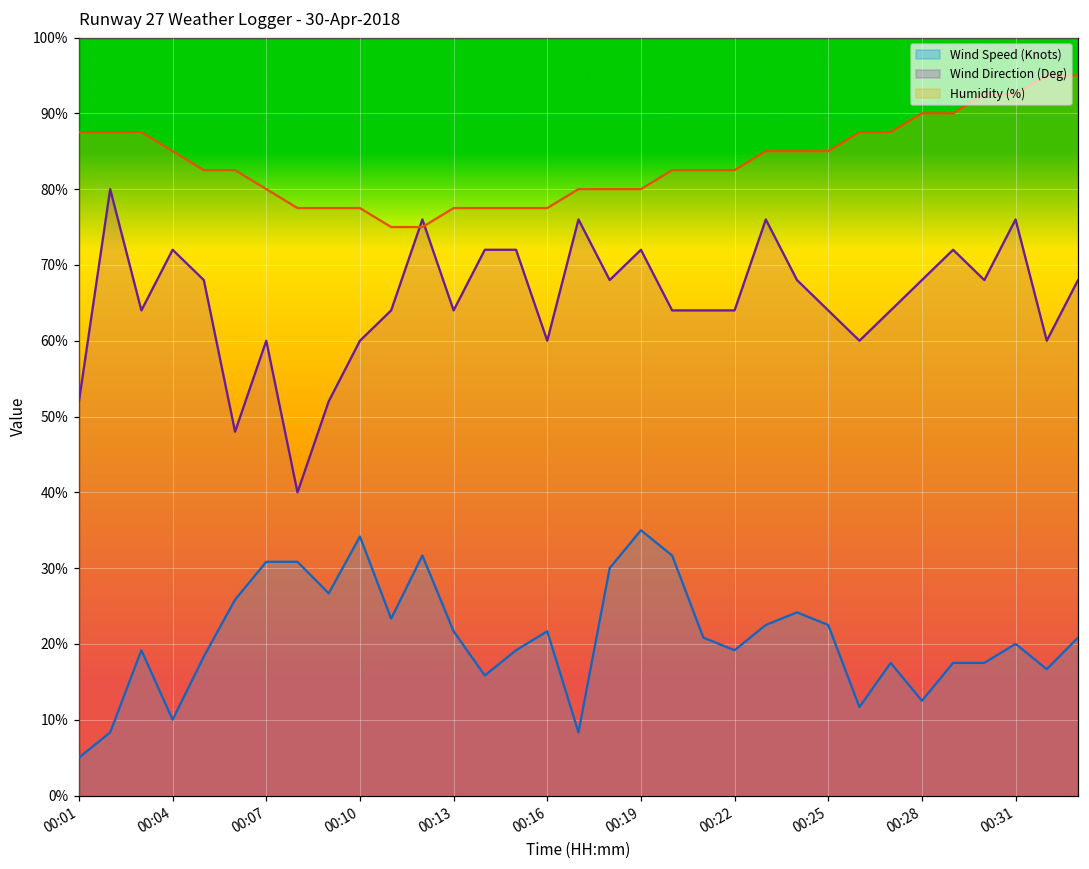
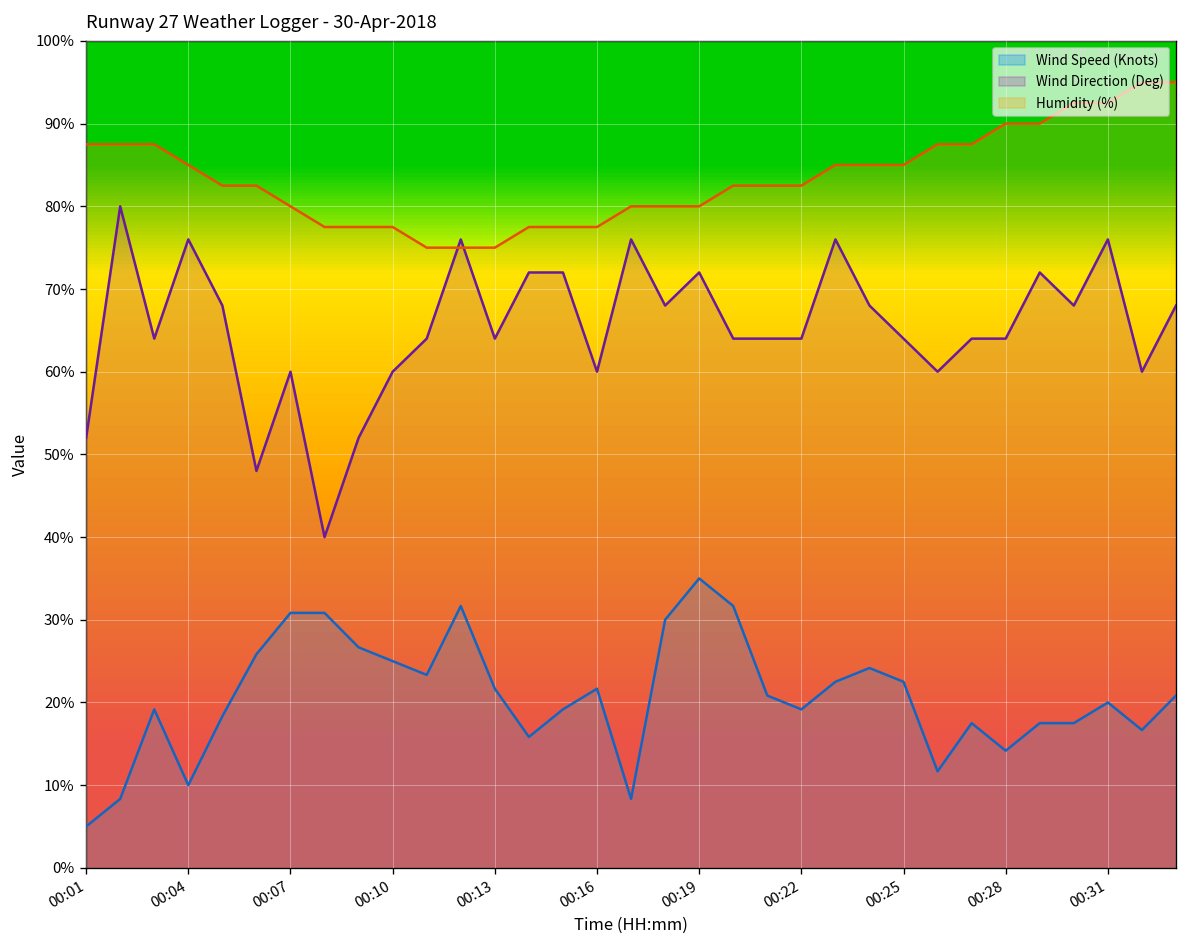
Wind Direction (Deg), 00:04: 72% -> 76%
Wind Speed (Knots), 00:10: 34% -> 25%
Humidity (%), 00:13: 77% -> 75%
Wind Speed (Knots), 00:28: 13% -> 14%
Wind Direction (Deg), 00:28: 68% -> 64%
